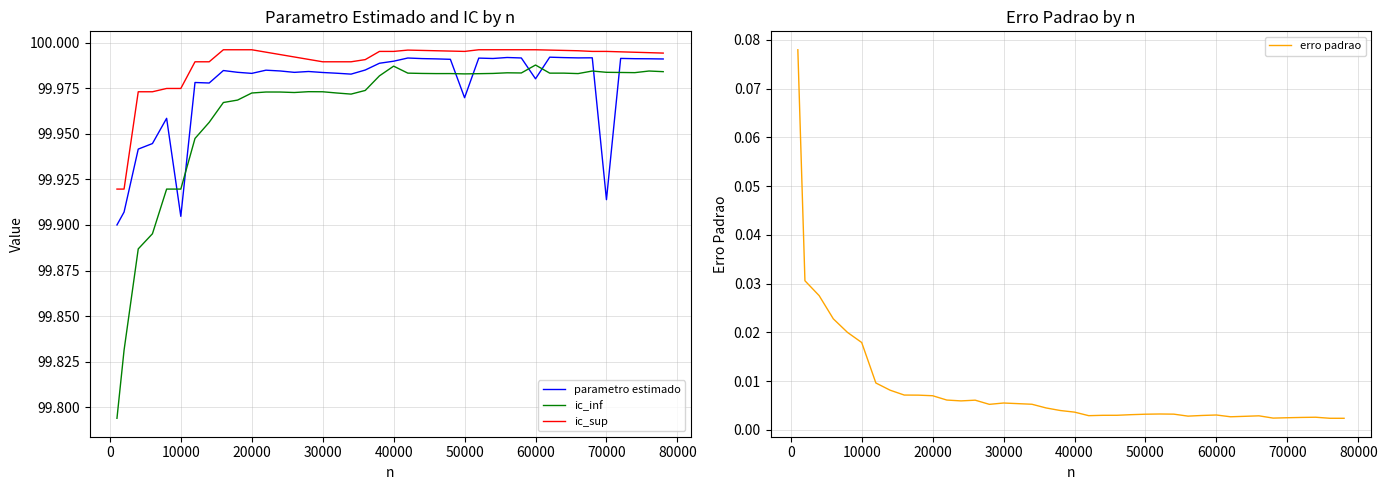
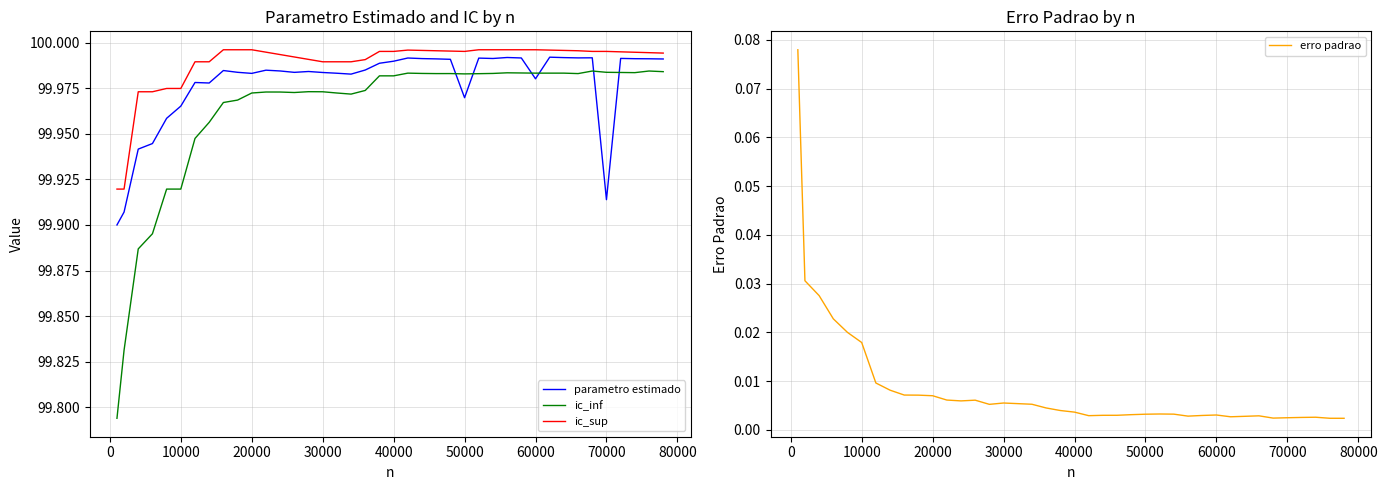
Parametro Estimado and IC by n, parametro estimado, 10000: 99.905 -> 99.965
Parametro Estimado and IC by n, ic_inf, 40000: 99.987 -> 99.982
Parametro Estimado and IC by n, ic_inf, 60000: 99.988 -> 99.983
